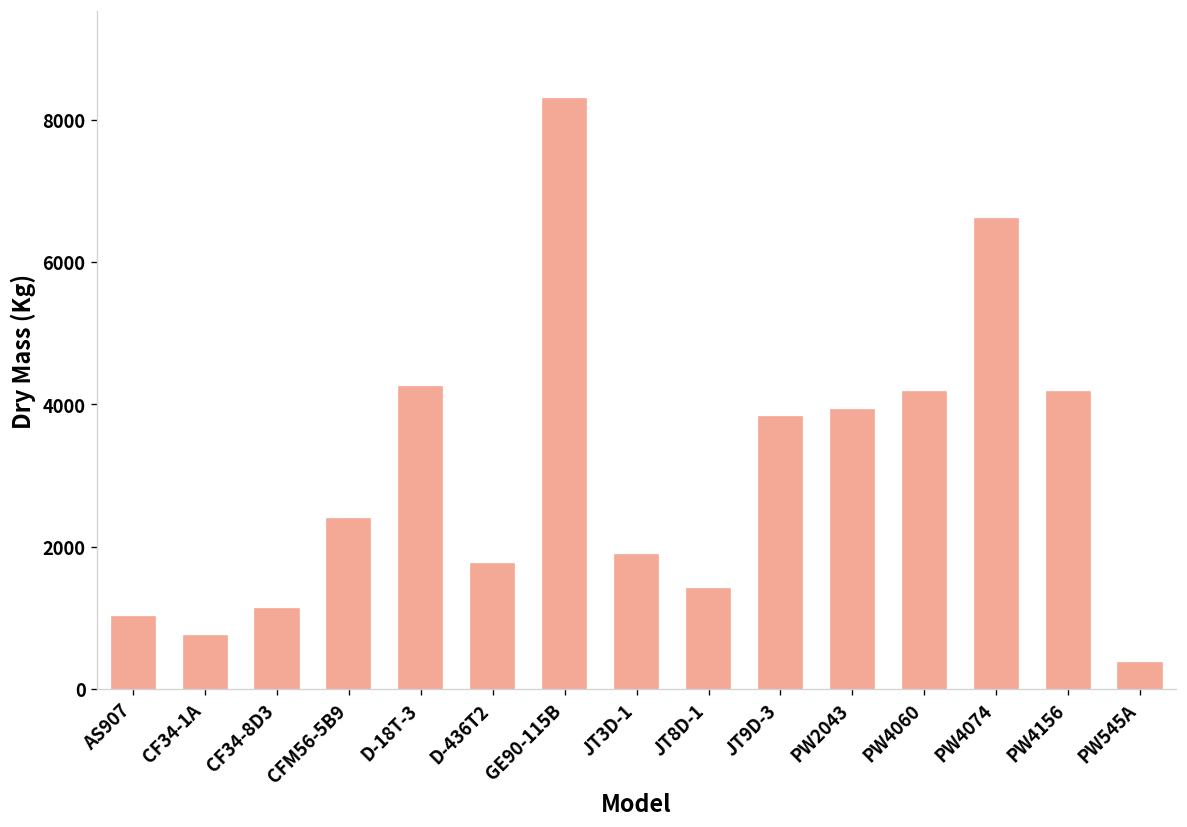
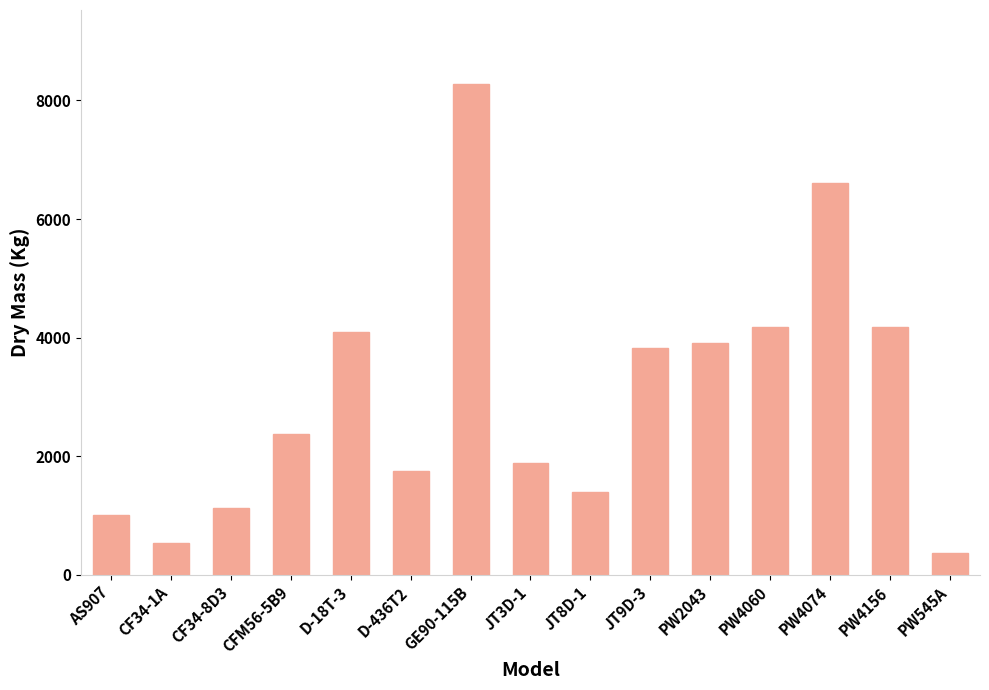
CF34-1A: 700 -> 500
D-18T-3: 4200 -> 4100
